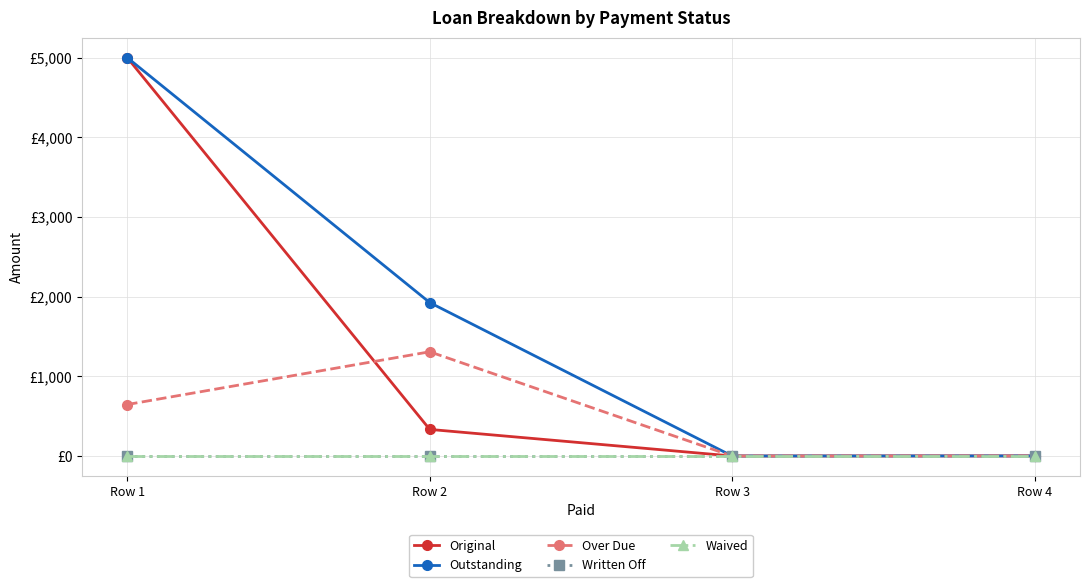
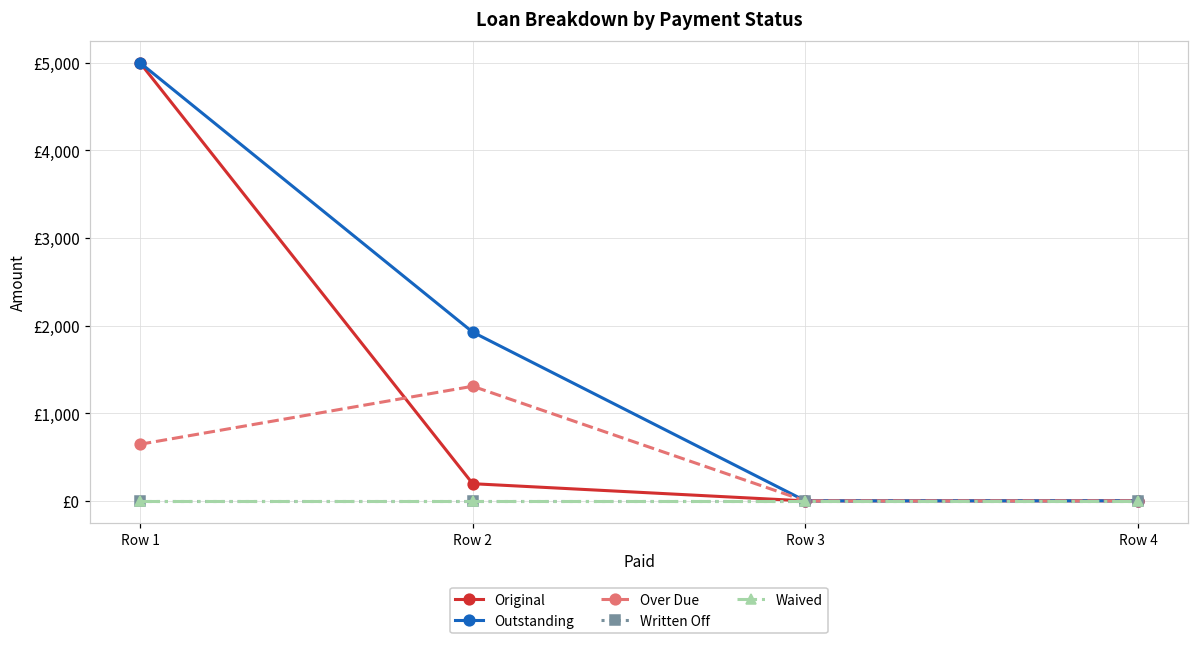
Original, Row 2: £300 -> £200
